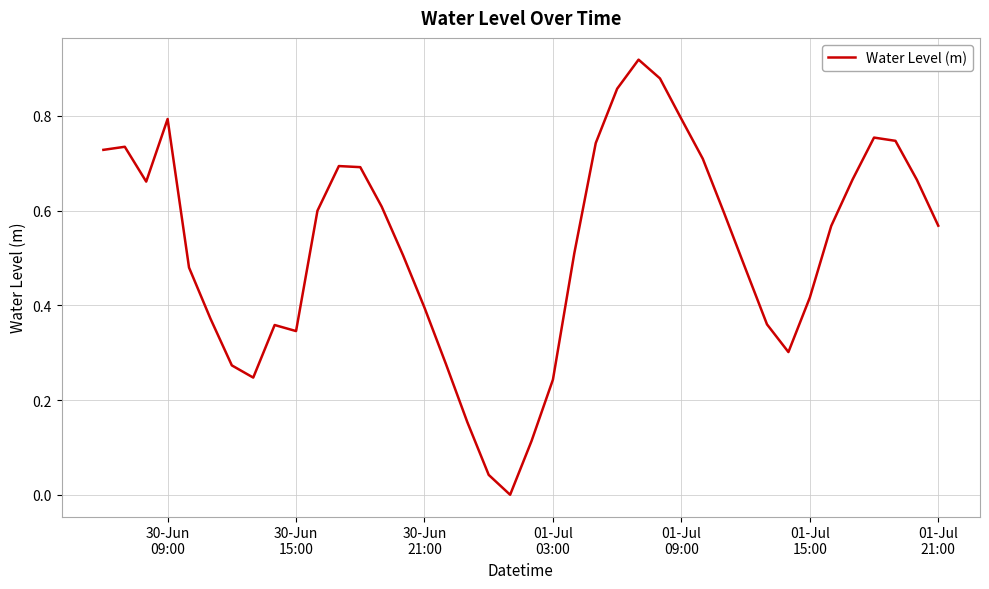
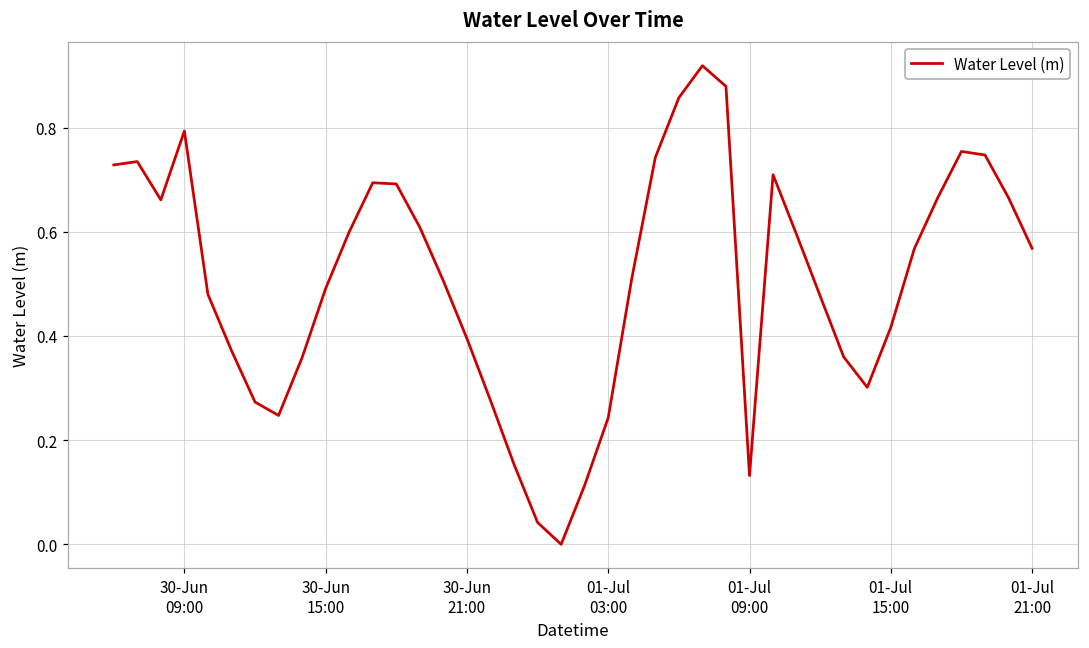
30-Jun 15:00: 0.35 -> 0.49
01-Jul 09:00: 0.79 -> 0.13
